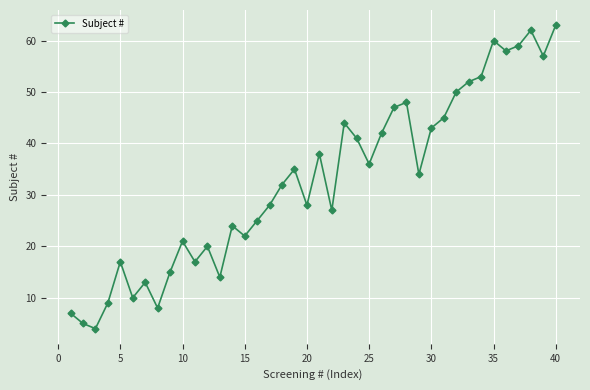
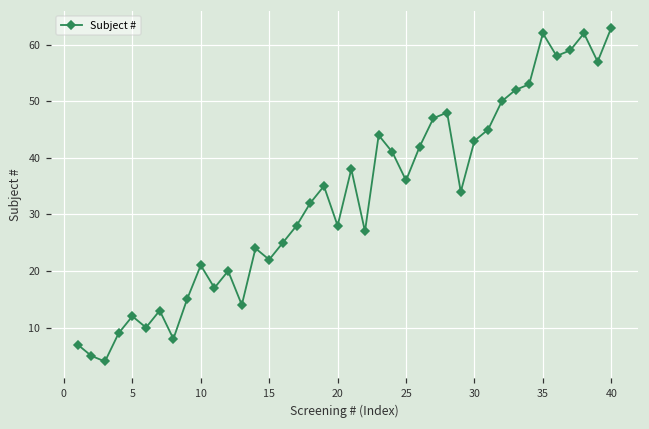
5: 17 -> 12
35: 60 -> 62
